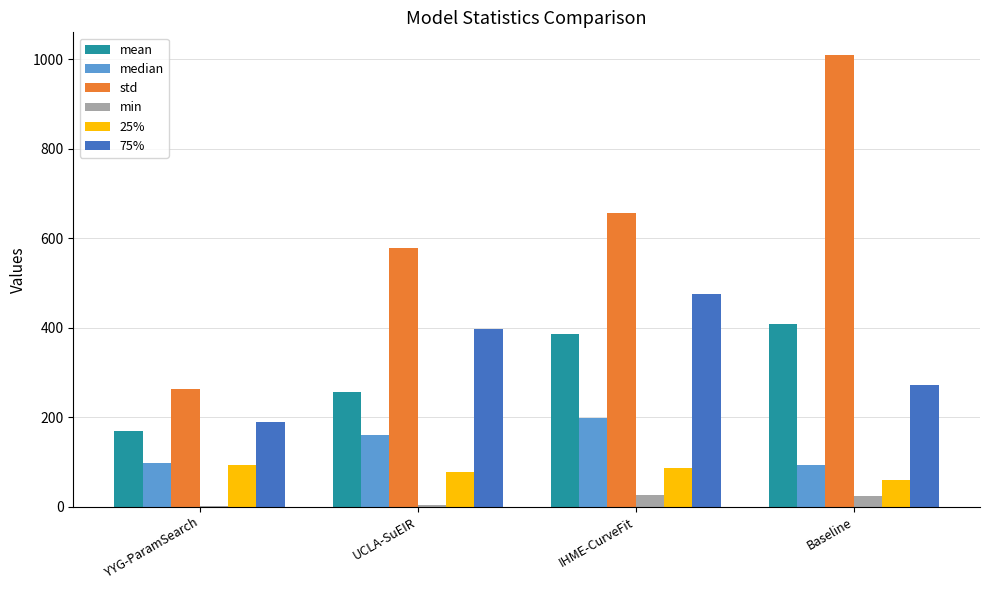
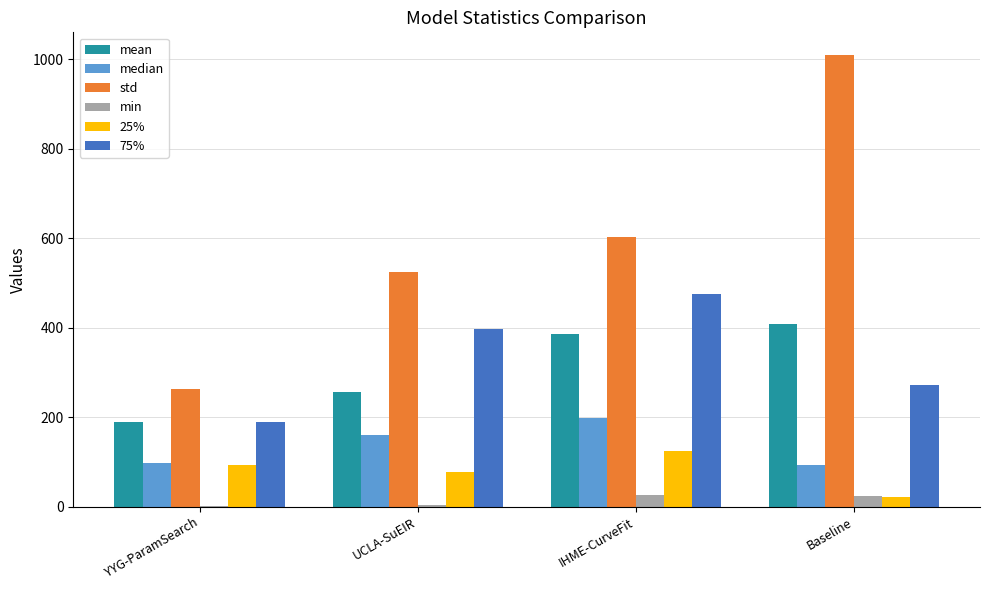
mean, YYG-ParamSearch: 170 -> 190
std, UCLA-SuEIR: 580 -> 520
std, IHME-CurveFit: 660 -> 600
25%, IHME-CurveFit: 90 -> 130
25%, Baseline: 60 -> 20
